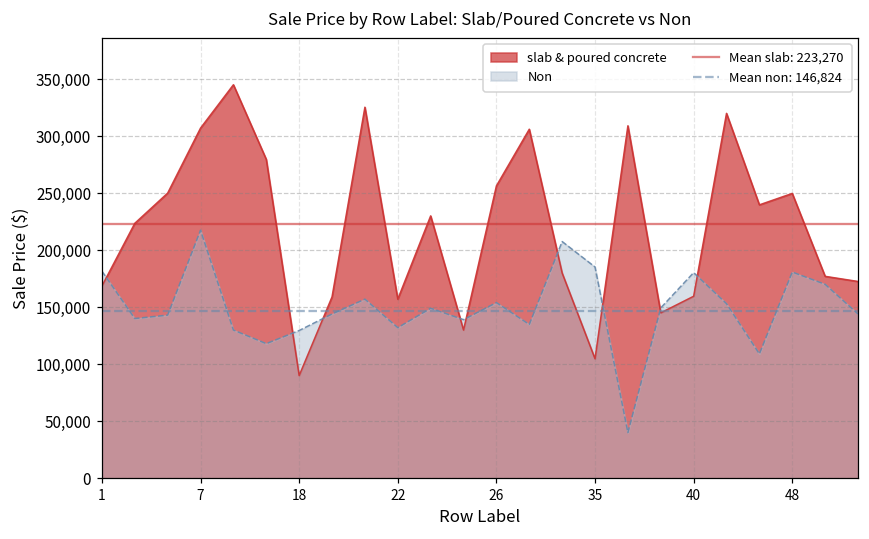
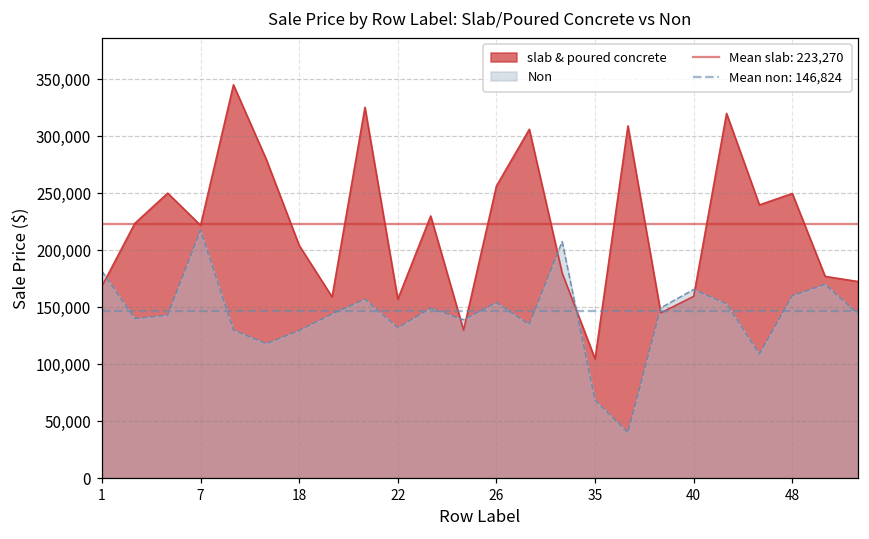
slab & poured concrete, 7: 307,000 -> 222,000
slab & poured concrete, 18: 90,000 -> 204,000
Non, 35: 185,000 -> 69,000
Non, 40: 180,000 -> 166,000
Non, 48: 181,000 -> 160,000
